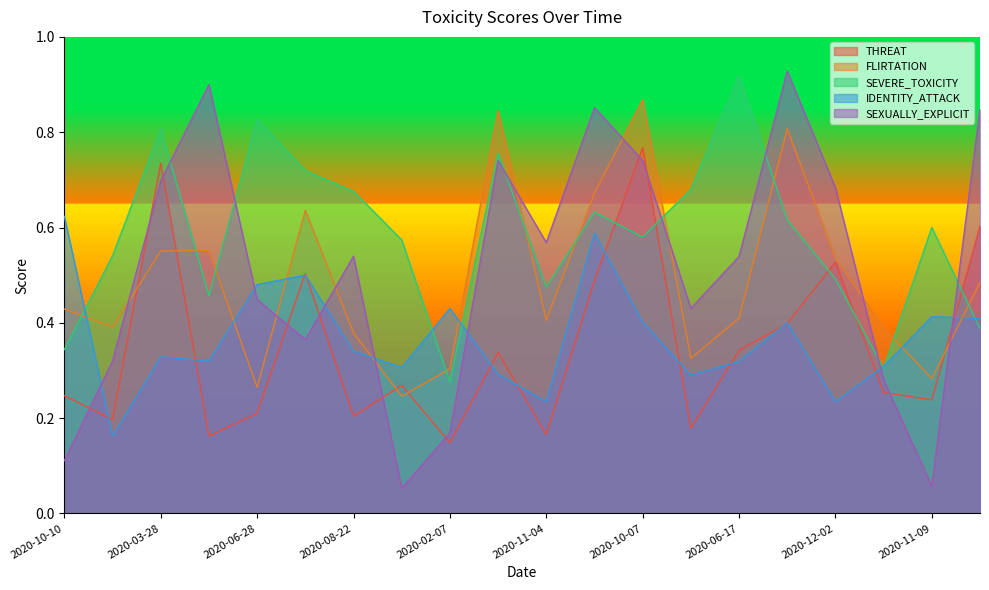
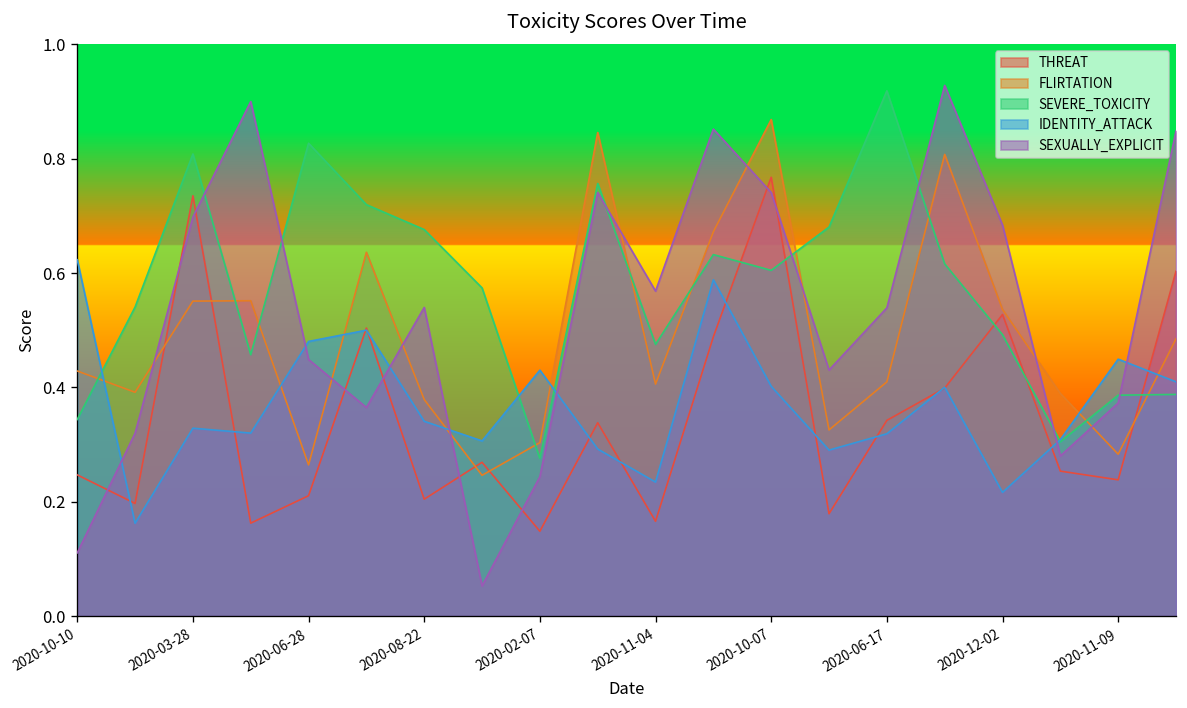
SEXUALLY_EXPLICIT, 2020-02-07: 0.17 -> 0.24
SEVERE_TOXICITY, 2020-10-07: 0.58 -> 0.60
IDENTITY_ATTACK, 2020-12-02: 0.23 -> 0.22
SEVERE_TOXICITY, 2020-11-09: 0.60 -> 0.39
IDENTITY_ATTACK, 2020-11-09: 0.41 -> 0.45
SEXUALLY_EXPLICIT, 2020-11-09: 0.06 -> 0.37
